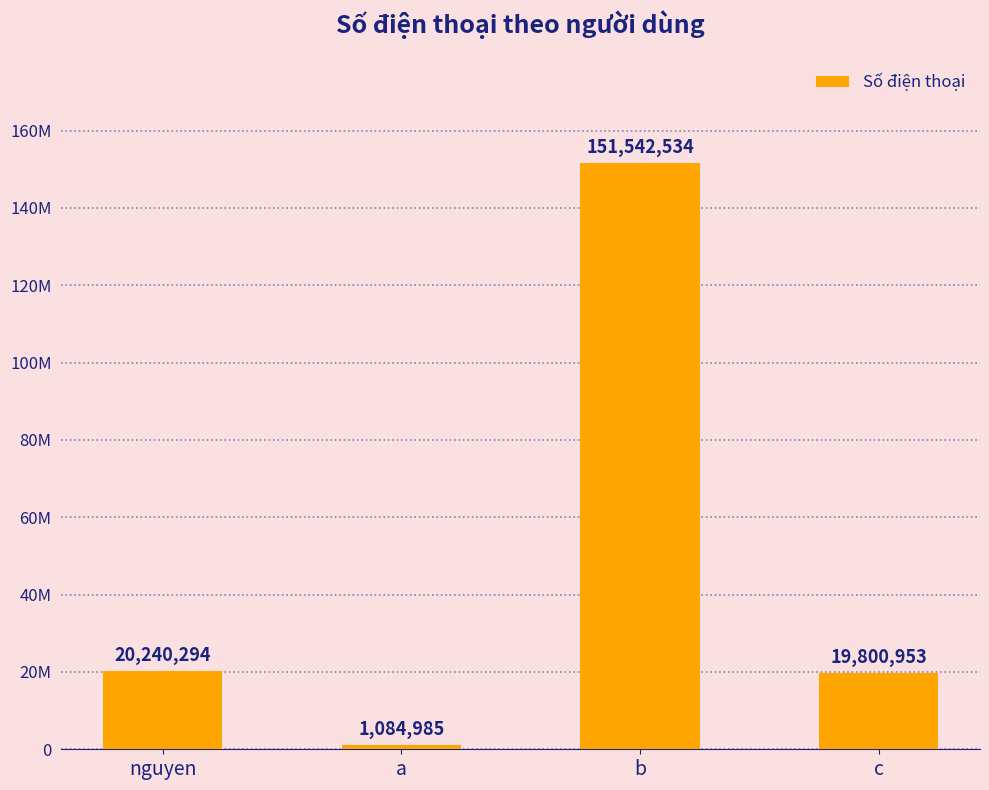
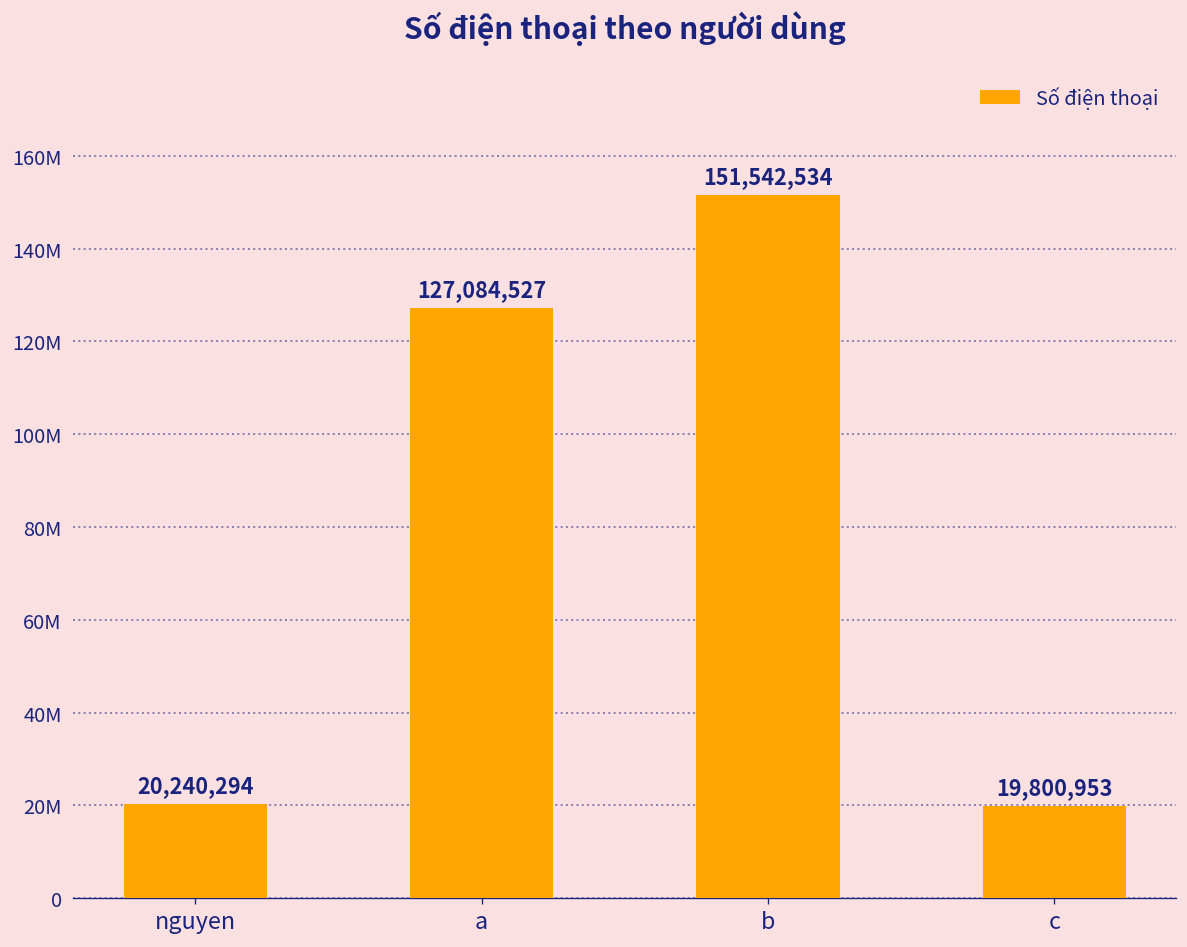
a: 1,084,985 -> 127,084,527
